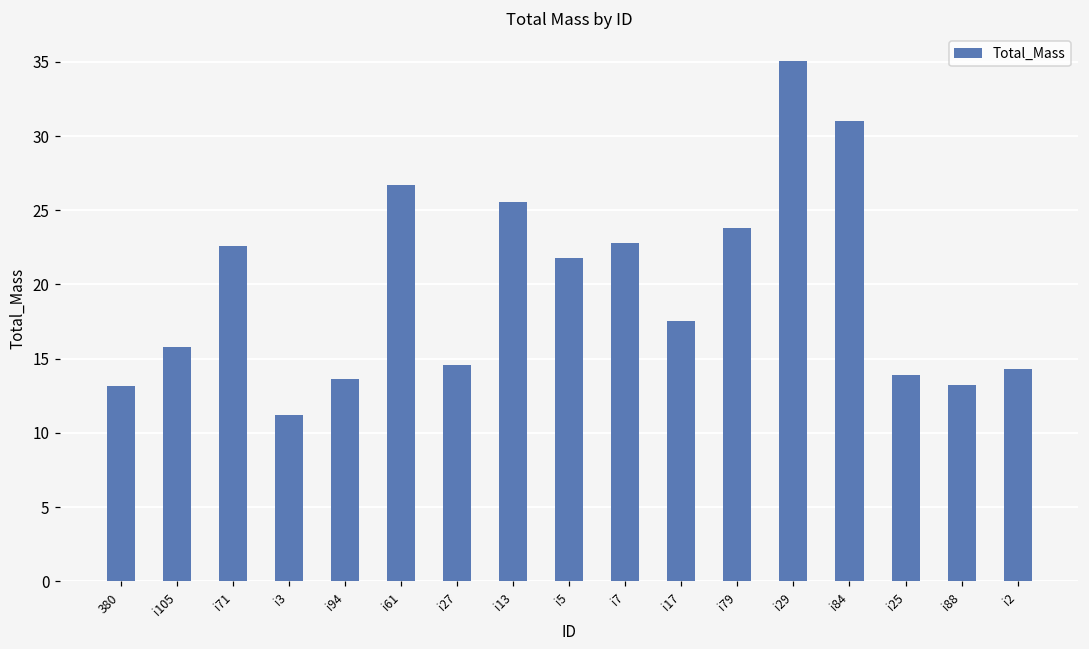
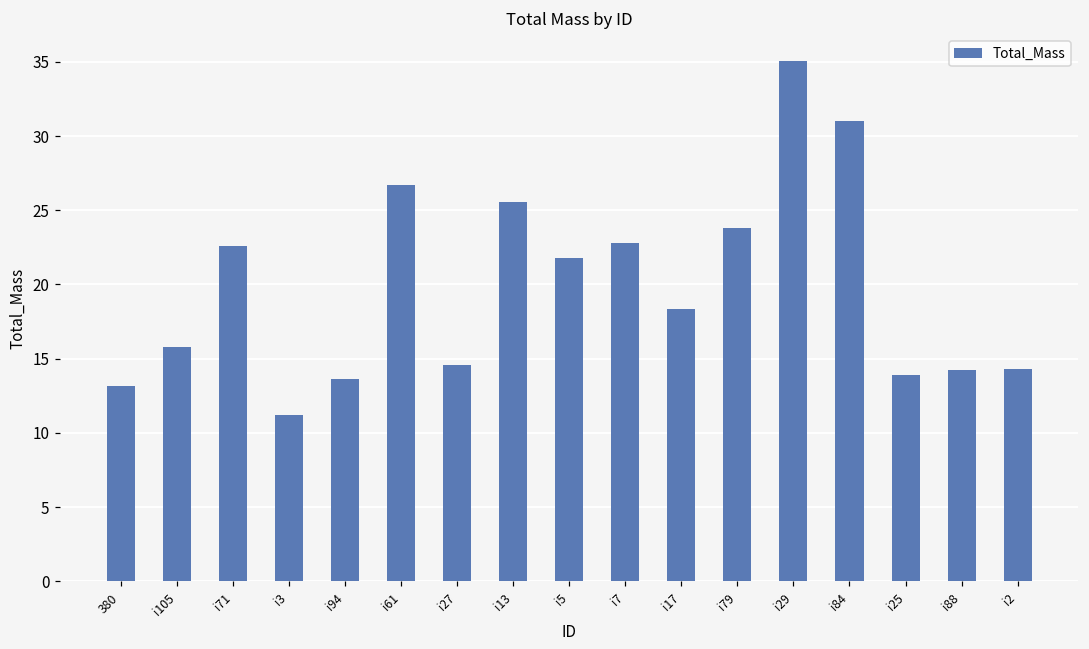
i17: 17.5 -> 18.4
i88: 13.2 -> 14.2
